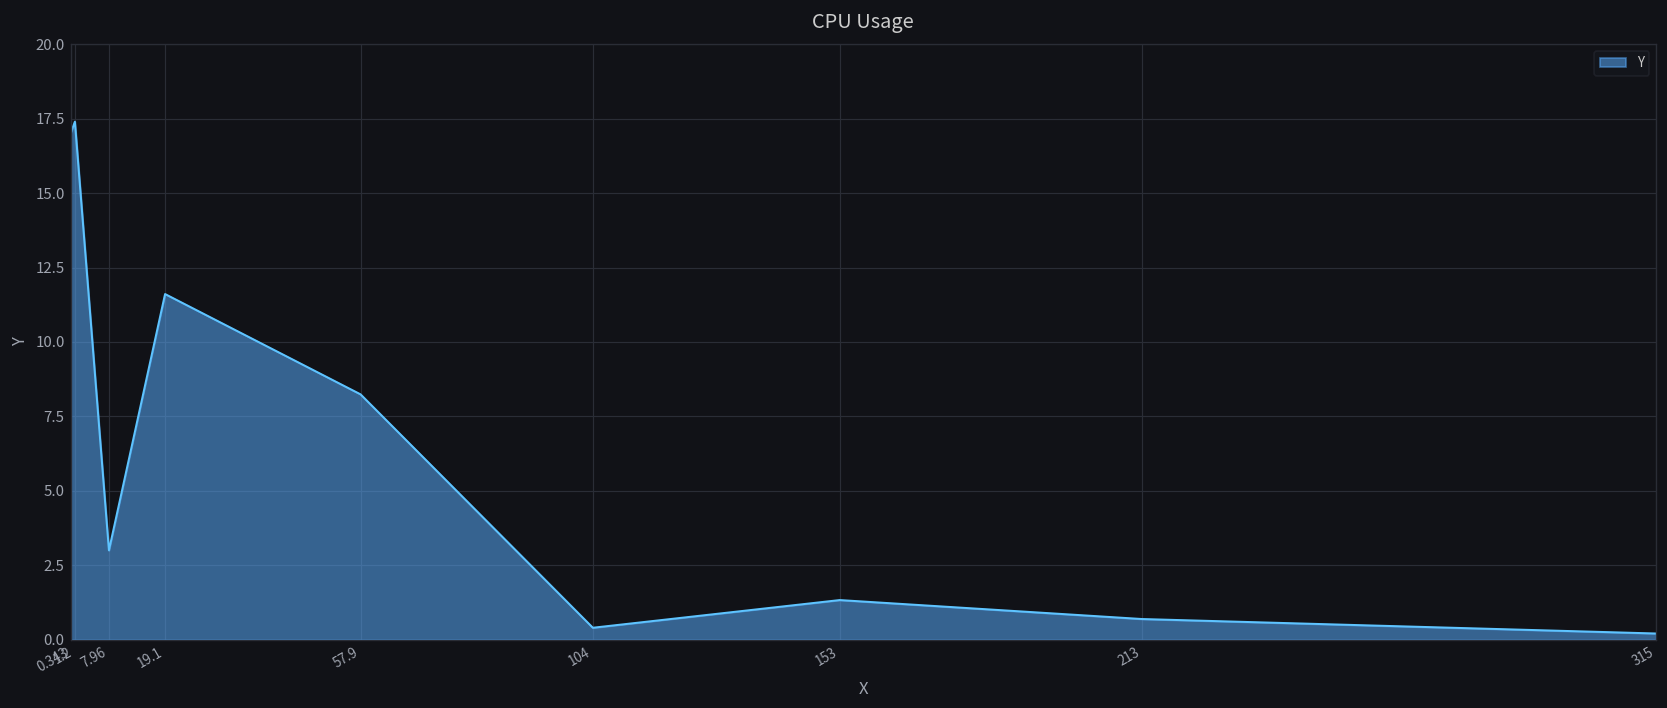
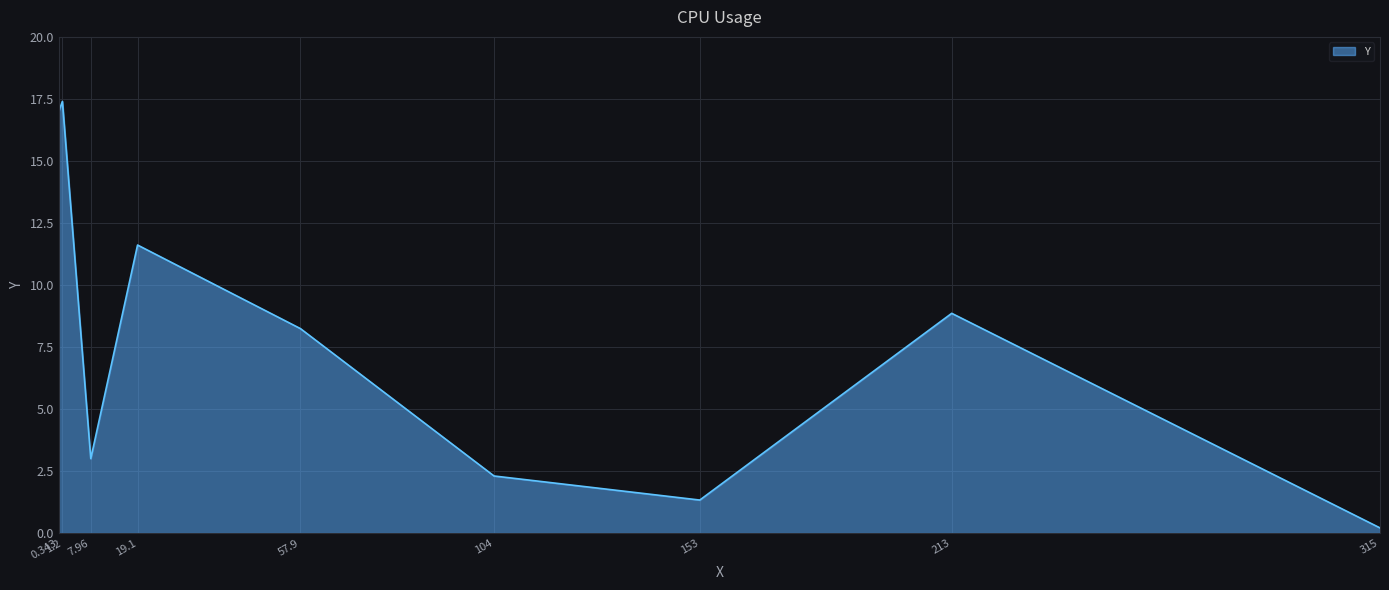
104: 0.4 -> 2.3
213: 0.7 -> 8.9
